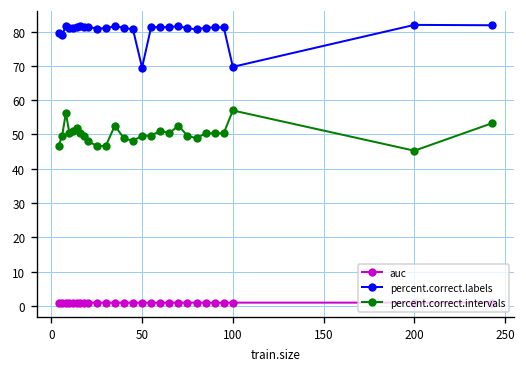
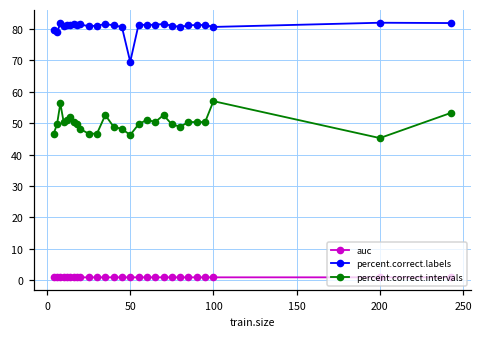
percent.correct.intervals, 50: 50 -> 46
percent.correct.labels, 100: 70 -> 81
